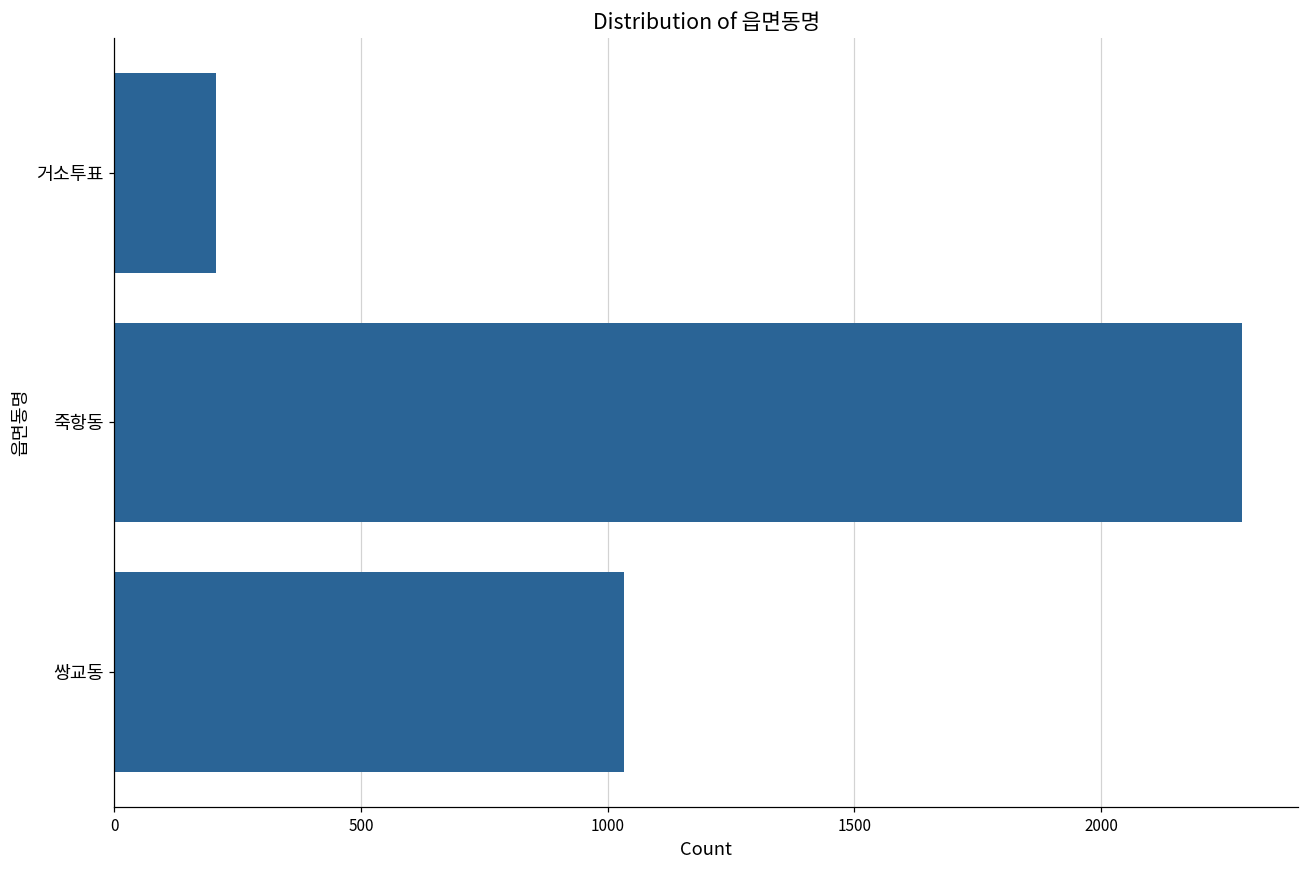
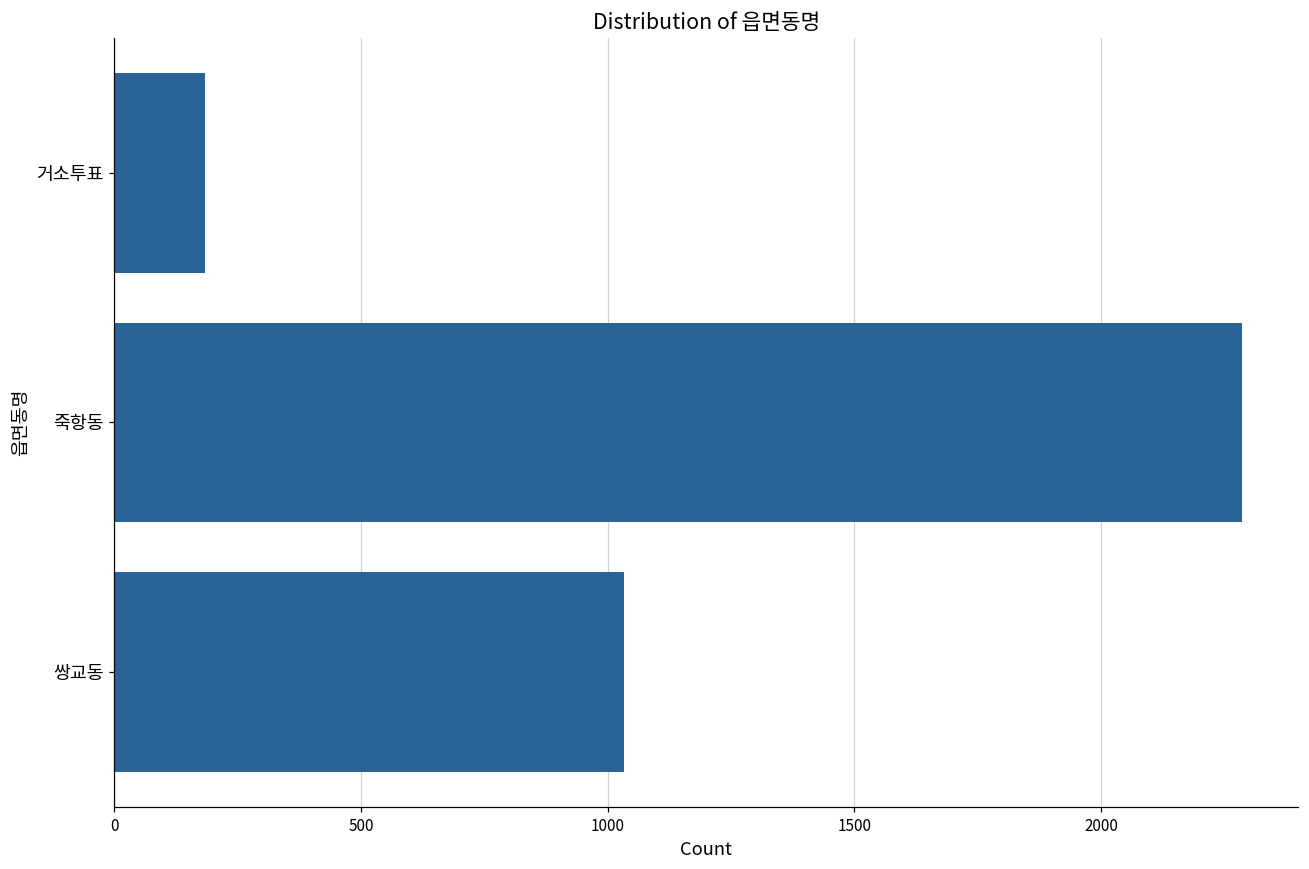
거소투표: 210 -> 190
